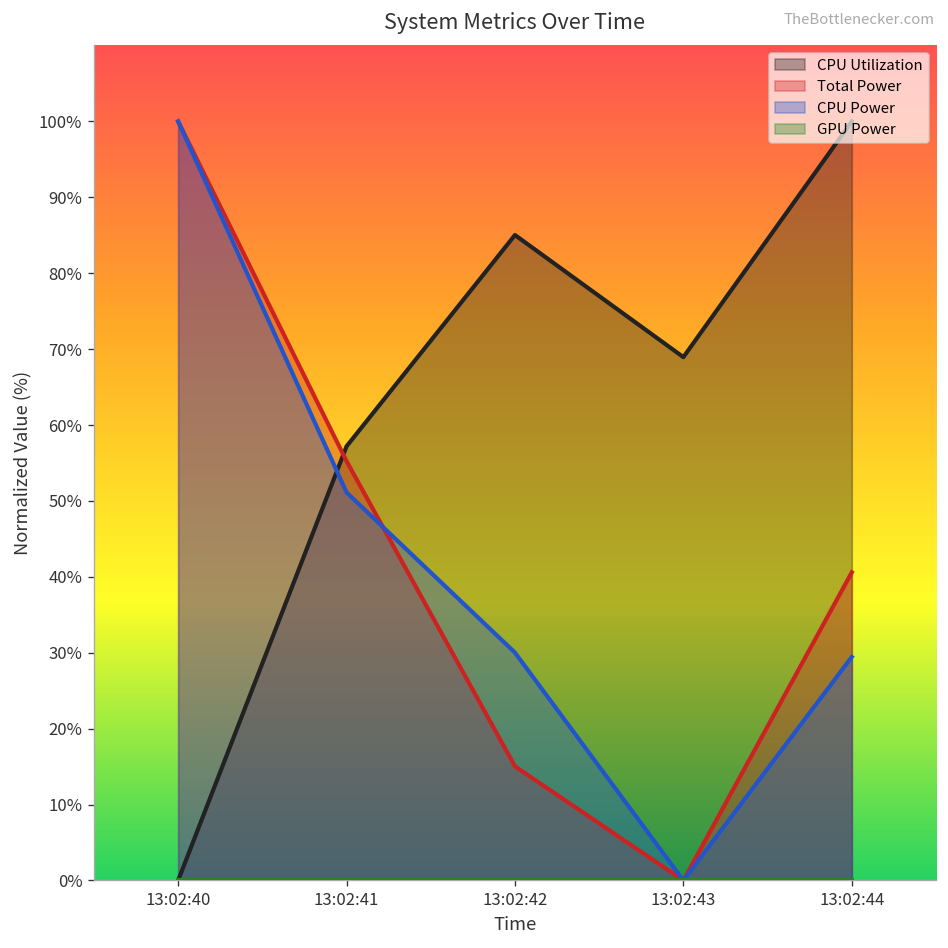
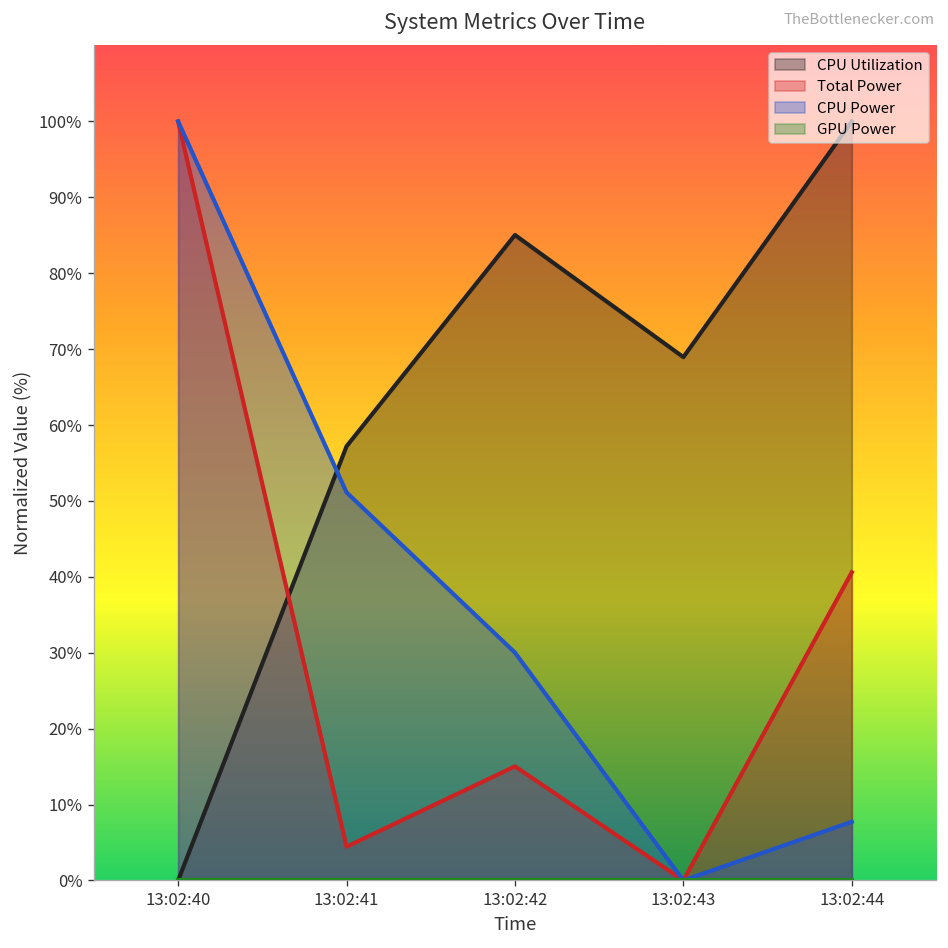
Total Power, 13:02:41: 55% -> 4%
CPU Power, 13:02:44: 29% -> 8%
